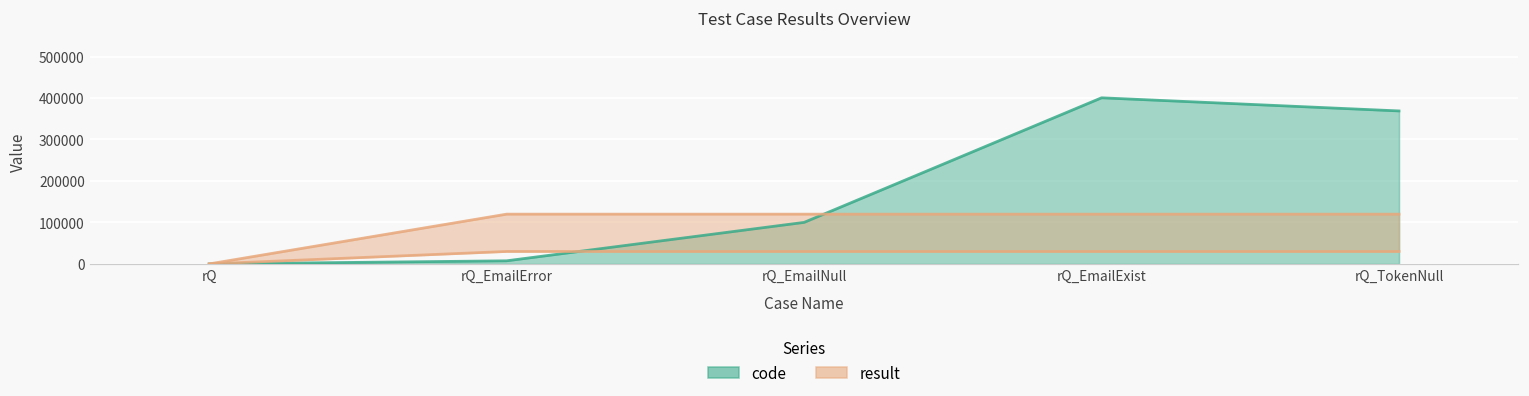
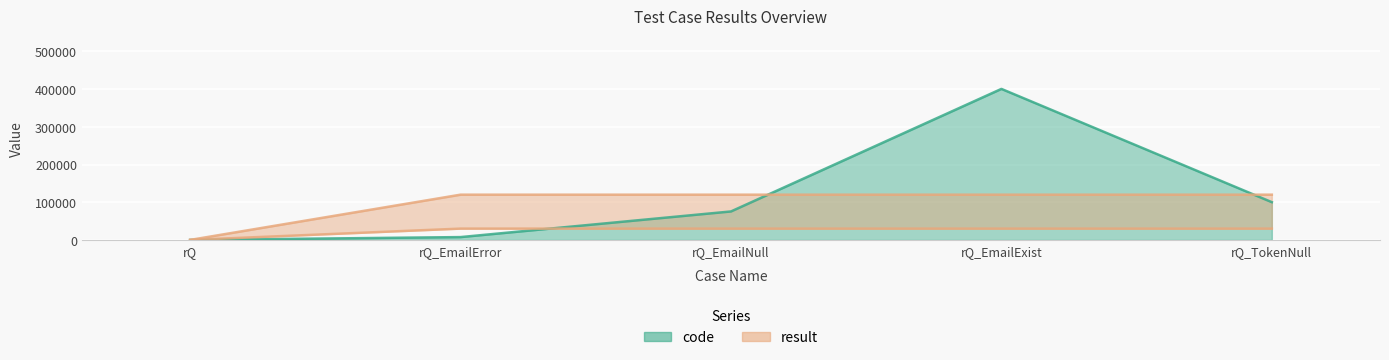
code, rQ_EmailNull: 100000 -> 80000
code, rQ_TokenNull: 370000 -> 100000
